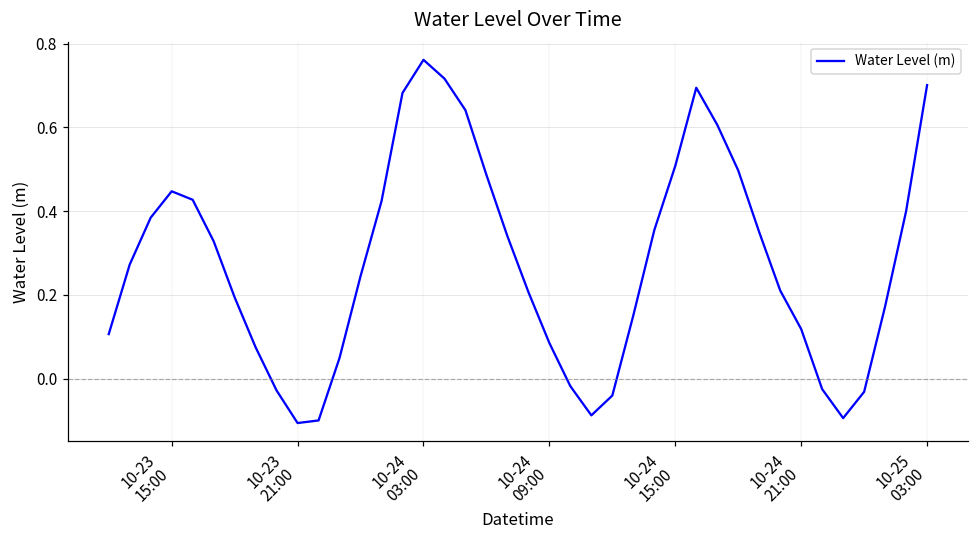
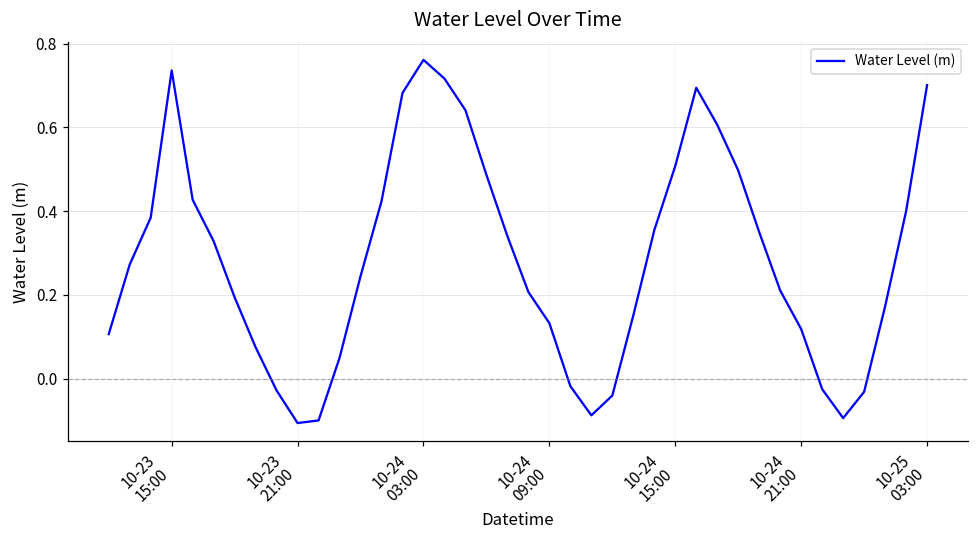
10-23 15:00: 0.45 -> 0.74
10-24 09:00: 0.08 -> 0.13
